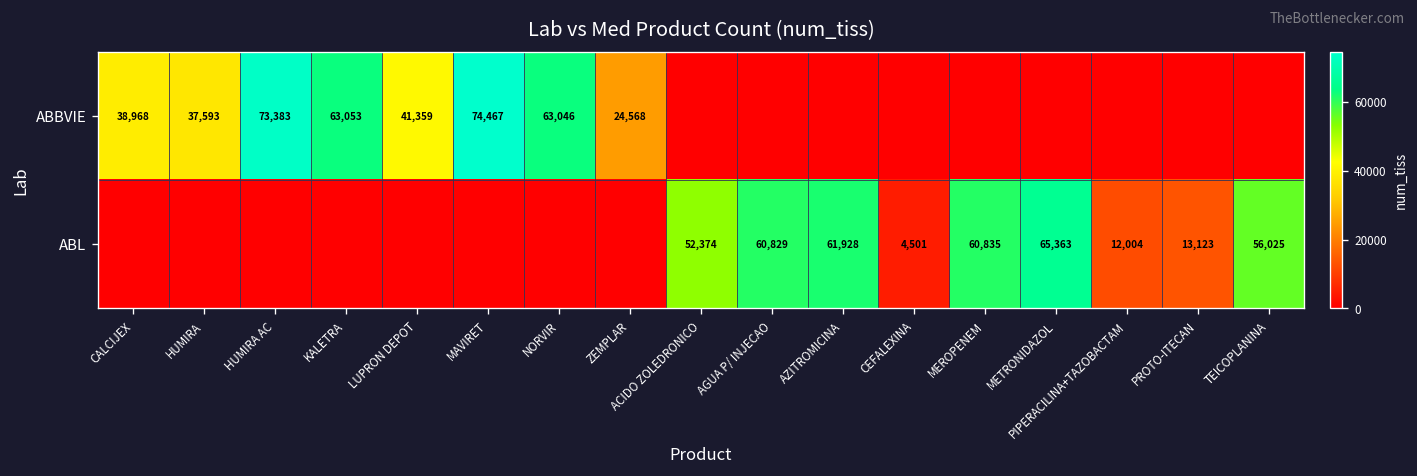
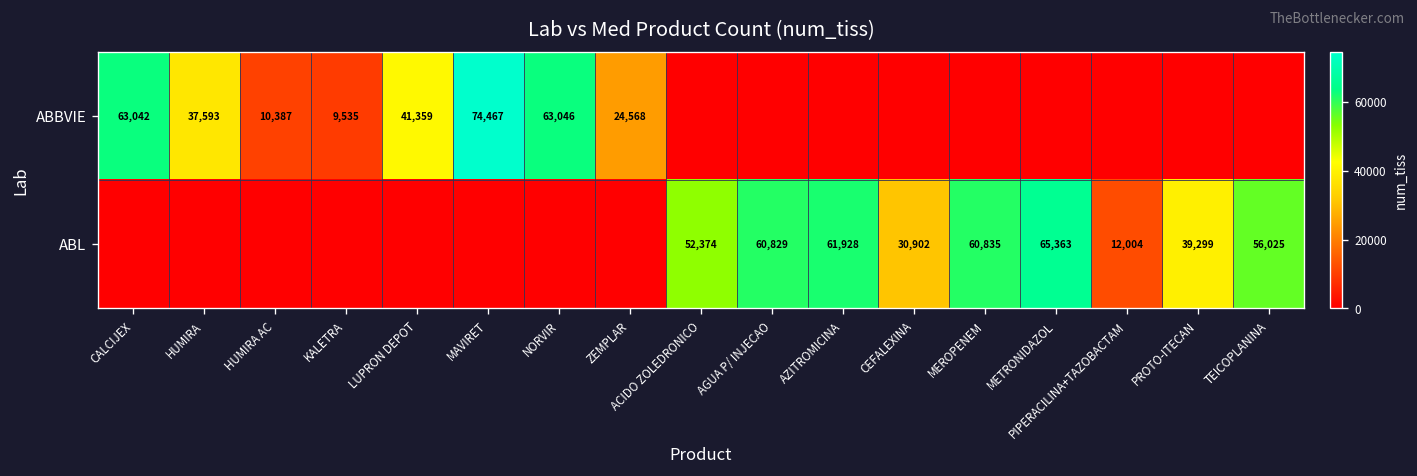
ABBVIE, CALCIJEX: 38,968 -> 63,042
ABBVIE, HUMIRA AC: 73,383 -> 10,387
ABBVIE, KALETRA: 63,053 -> 9,535
ABL, CEFALEXINA: 4,501 -> 30,902
ABL, PROTO-ITECAN: 13,123 -> 39,299
